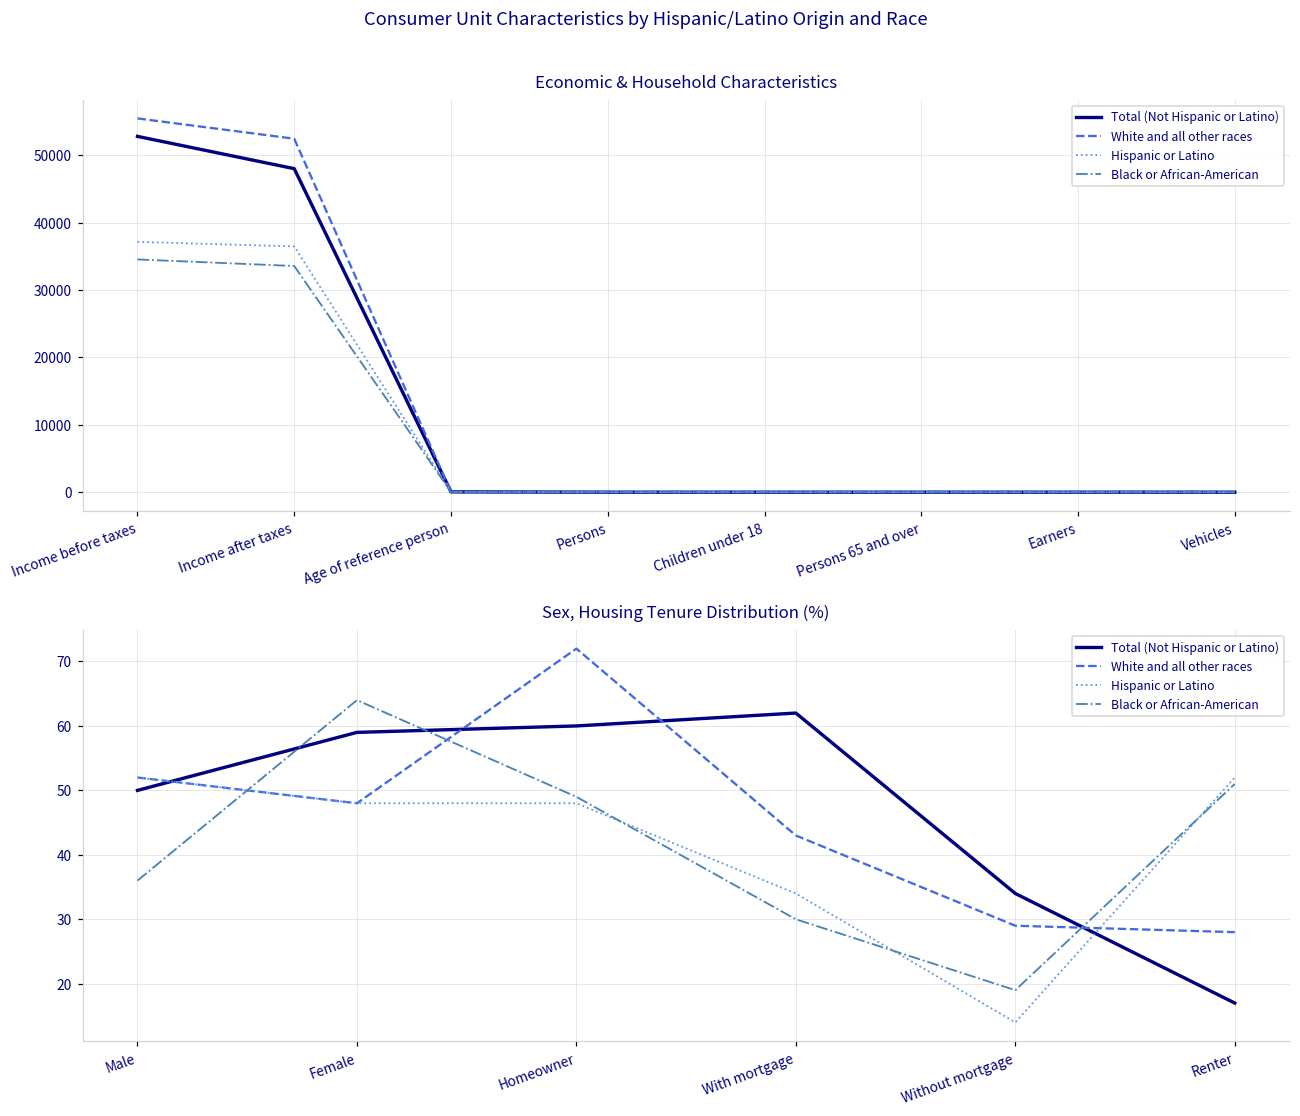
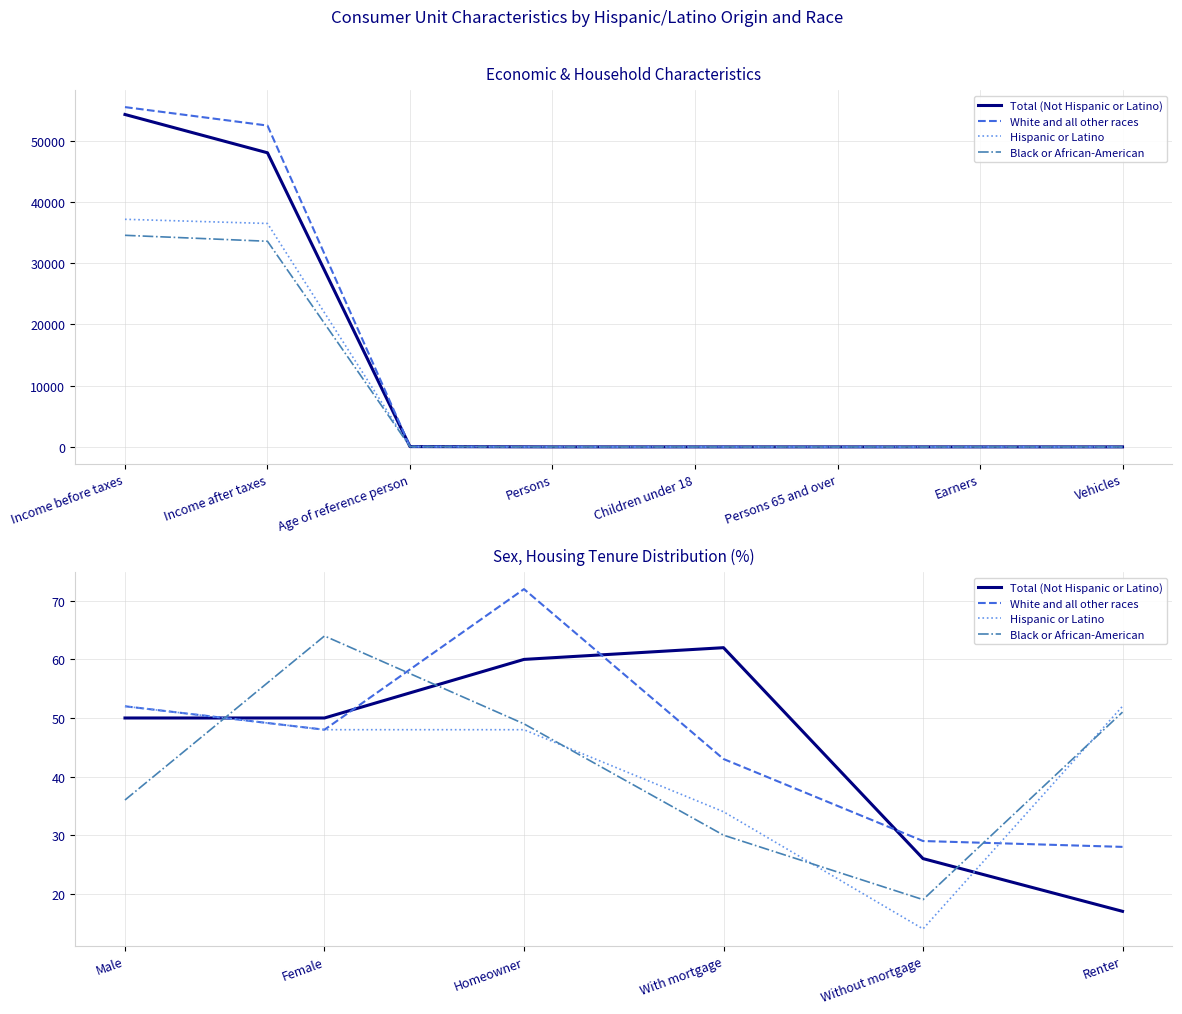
Economic & Household Characteristics, Total (Not Hispanic or Latino), Income before taxes: 53000 -> 54000
Sex, Housing Tenure Distribution (%), Total (Not Hispanic or Latino), Female: 59 -> 50
Sex, Housing Tenure Distribution (%), Total (Not Hispanic or Latino), Without mortgage: 34 -> 26
